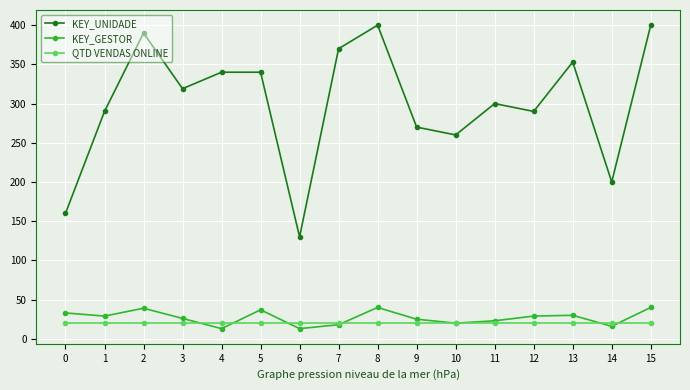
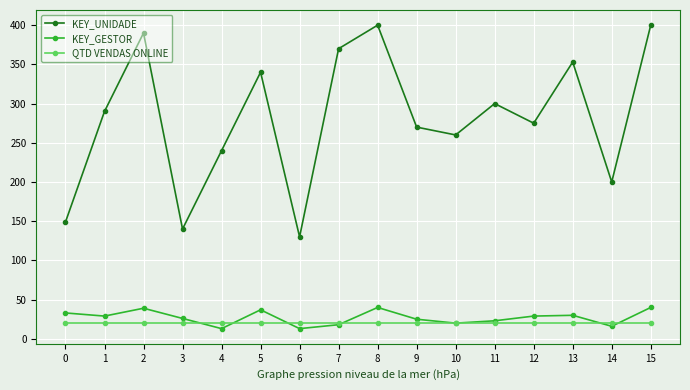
KEY_UNIDADE, 0: 160 -> 150
KEY_UNIDADE, 3: 320 -> 140
KEY_UNIDADE, 4: 340 -> 240
KEY_UNIDADE, 12: 290 -> 280
